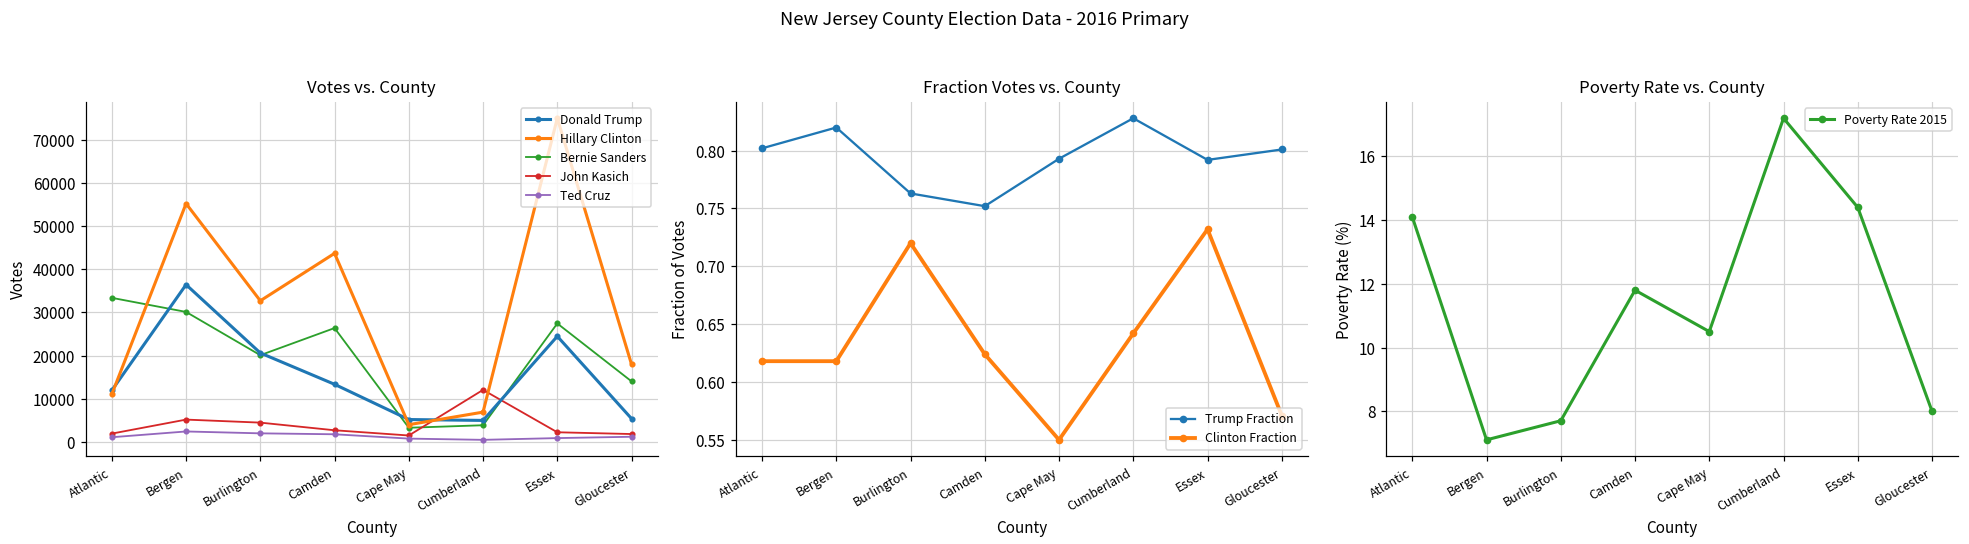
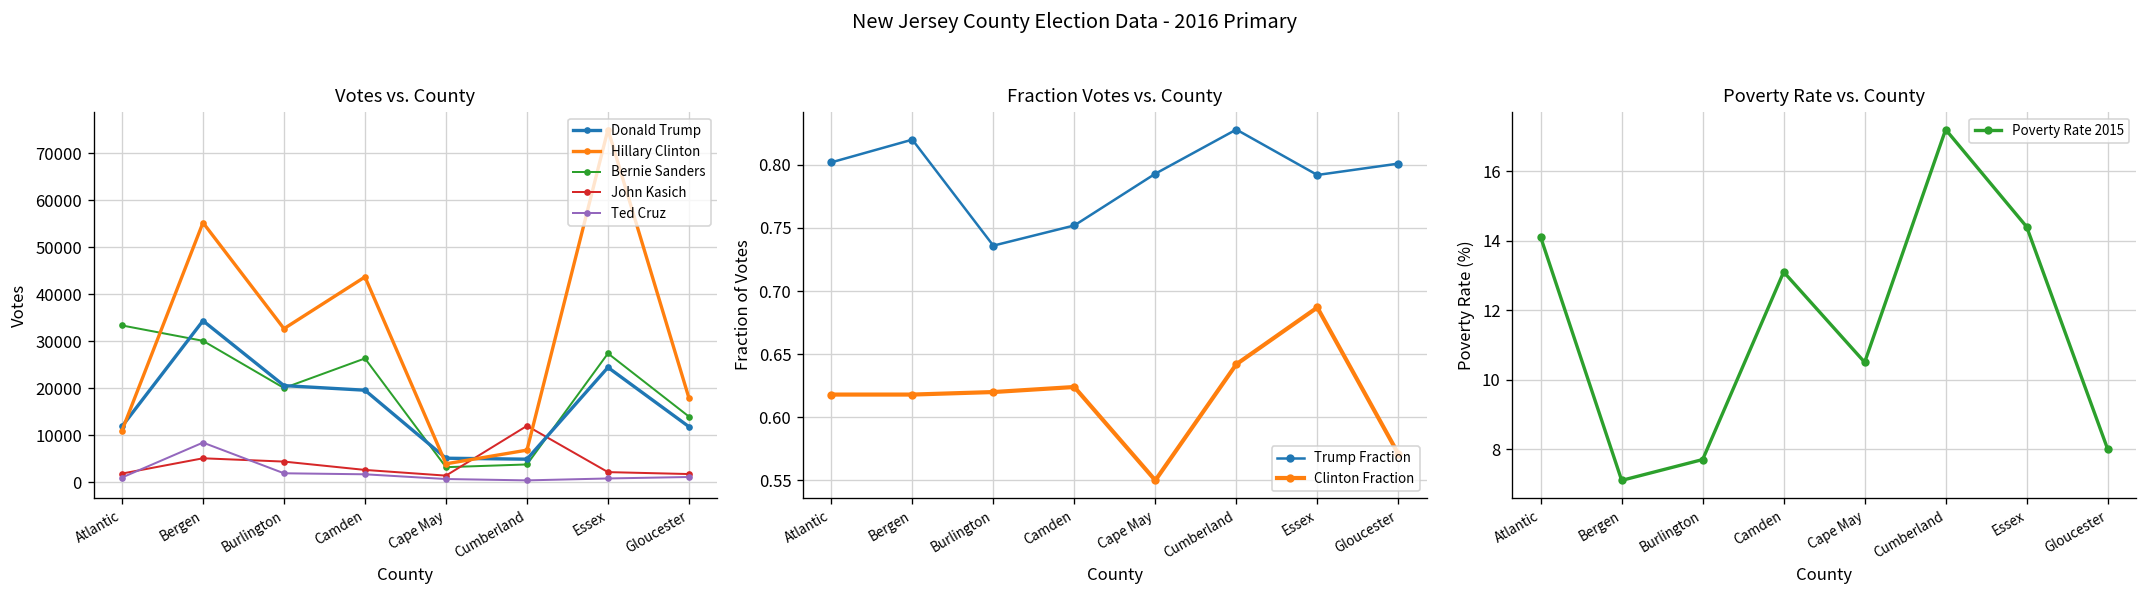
Votes vs. County, Donald Trump, Bergen: 36000 -> 34000
Votes vs. County, Ted Cruz, Bergen: 2000 -> 8000
Votes vs. County, Donald Trump, Camden: 13000 -> 20000
Votes vs. County, Donald Trump, Gloucester: 5000 -> 12000
Fraction Votes vs. County, Trump Fraction, Burlington: 0.763 -> 0.736
Fraction Votes vs. County, Clinton Fraction, Burlington: 0.72 -> 0.62
Fraction Votes vs. County, Clinton Fraction, Essex: 0.732 -> 0.687
Poverty Rate vs. County, Camden: 11.8 -> 13.1
